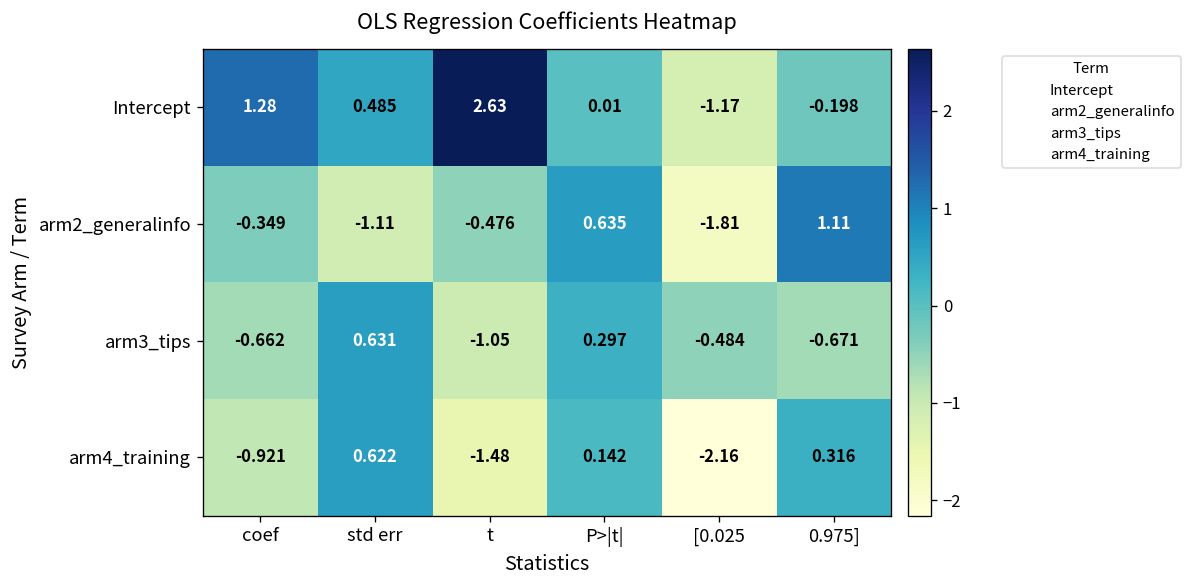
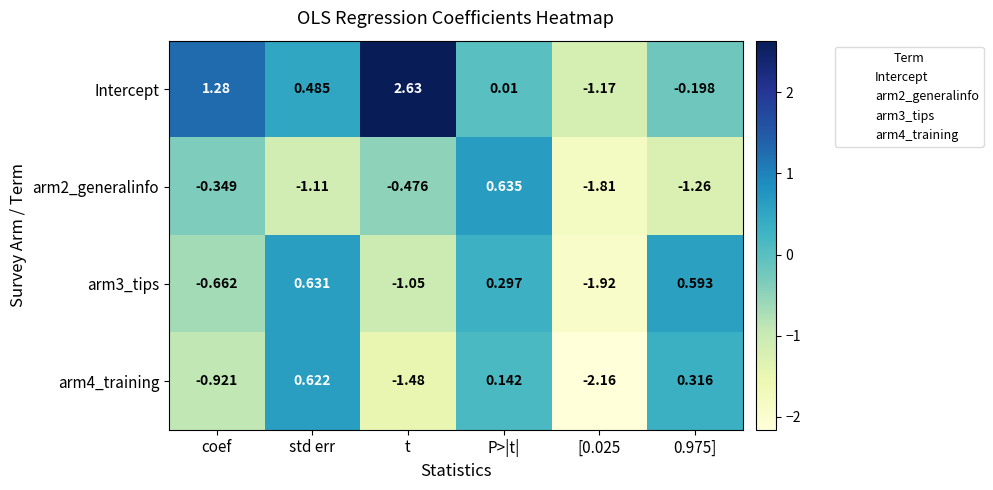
arm2_generalinfo, 0.975]: 1.11 -> -1.26
arm3_tips, [0.025: -0.484 -> -1.92
arm3_tips, 0.975]: -0.671 -> 0.593
